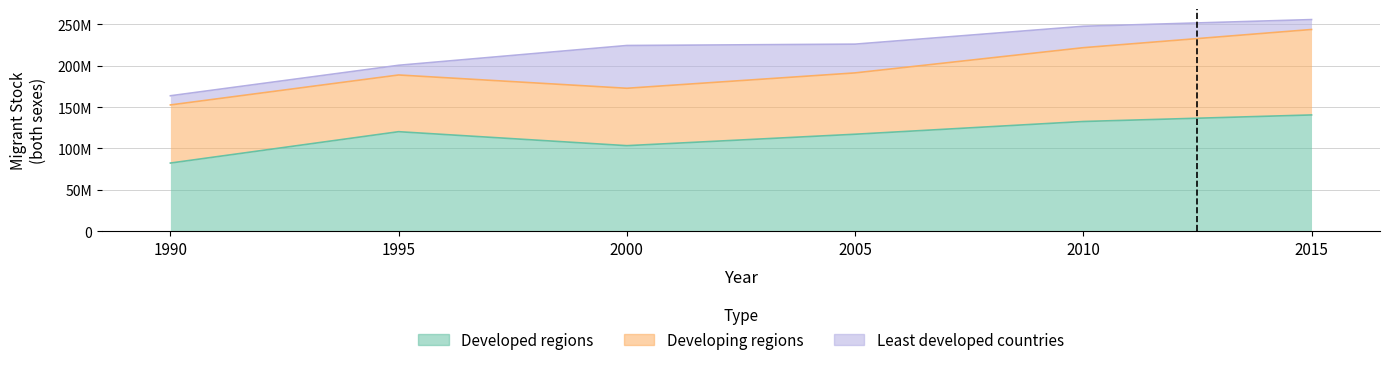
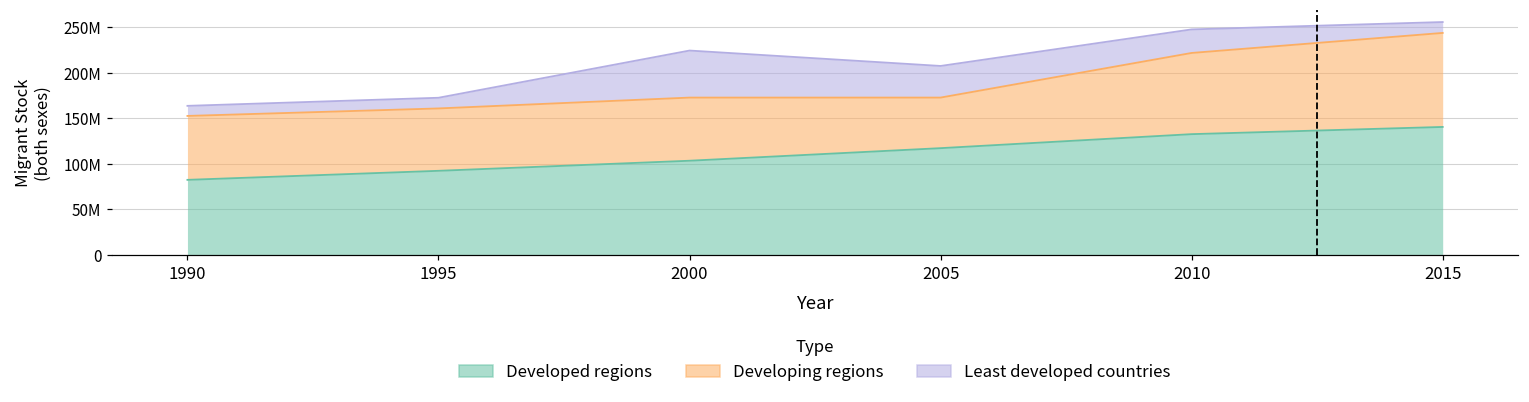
Developed regions, 1995: 120000000 -> 90000000
Developing regions, 2005: 70000000 -> 60000000
